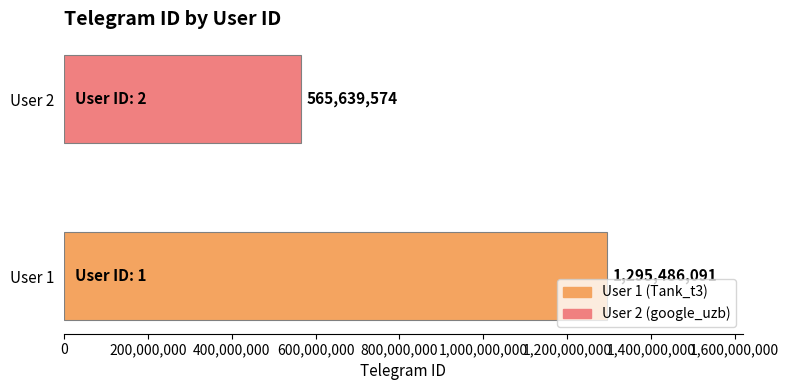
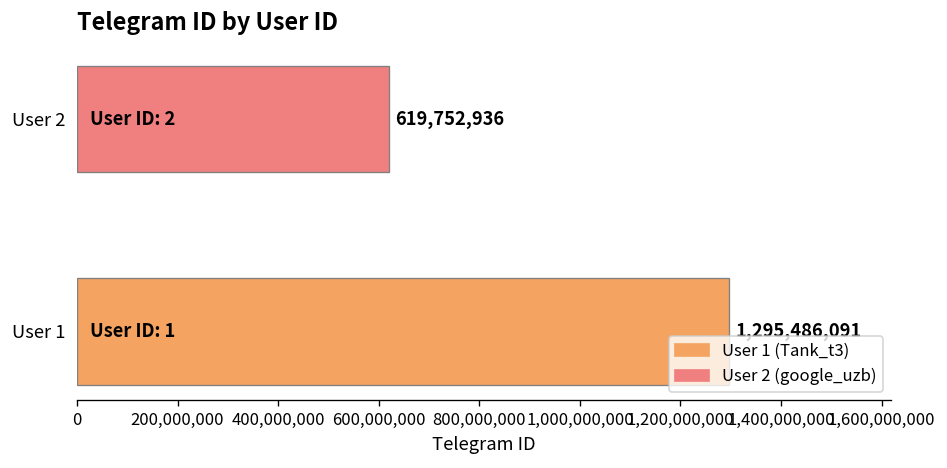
User 2: 565,639,574 -> 619,752,936
